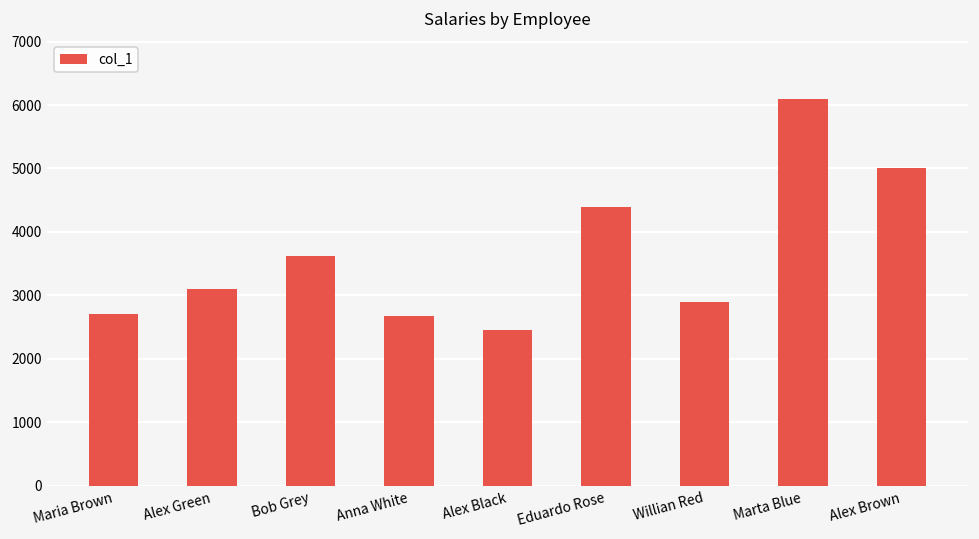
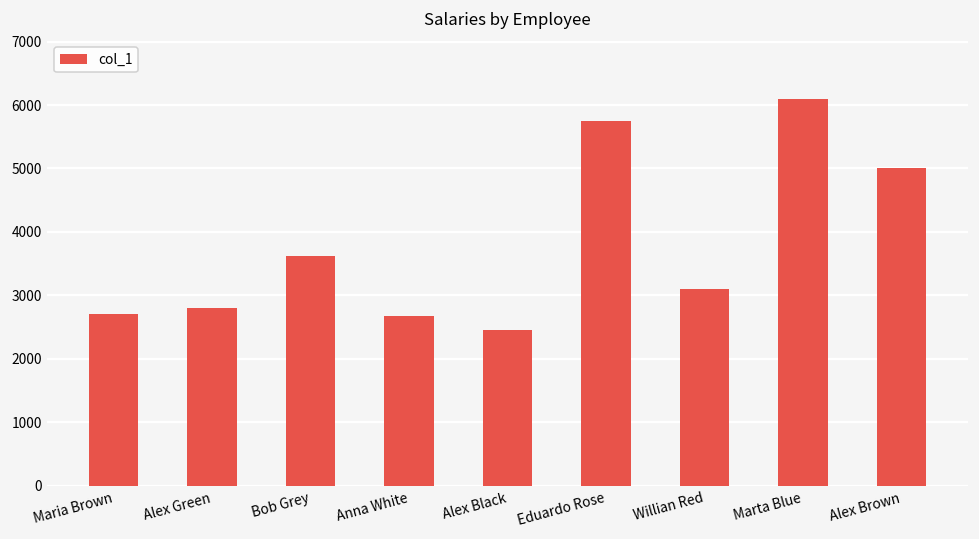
Alex Green: 3100 -> 2800
Eduardo Rose: 4400 -> 5800
Willian Red: 2900 -> 3100
